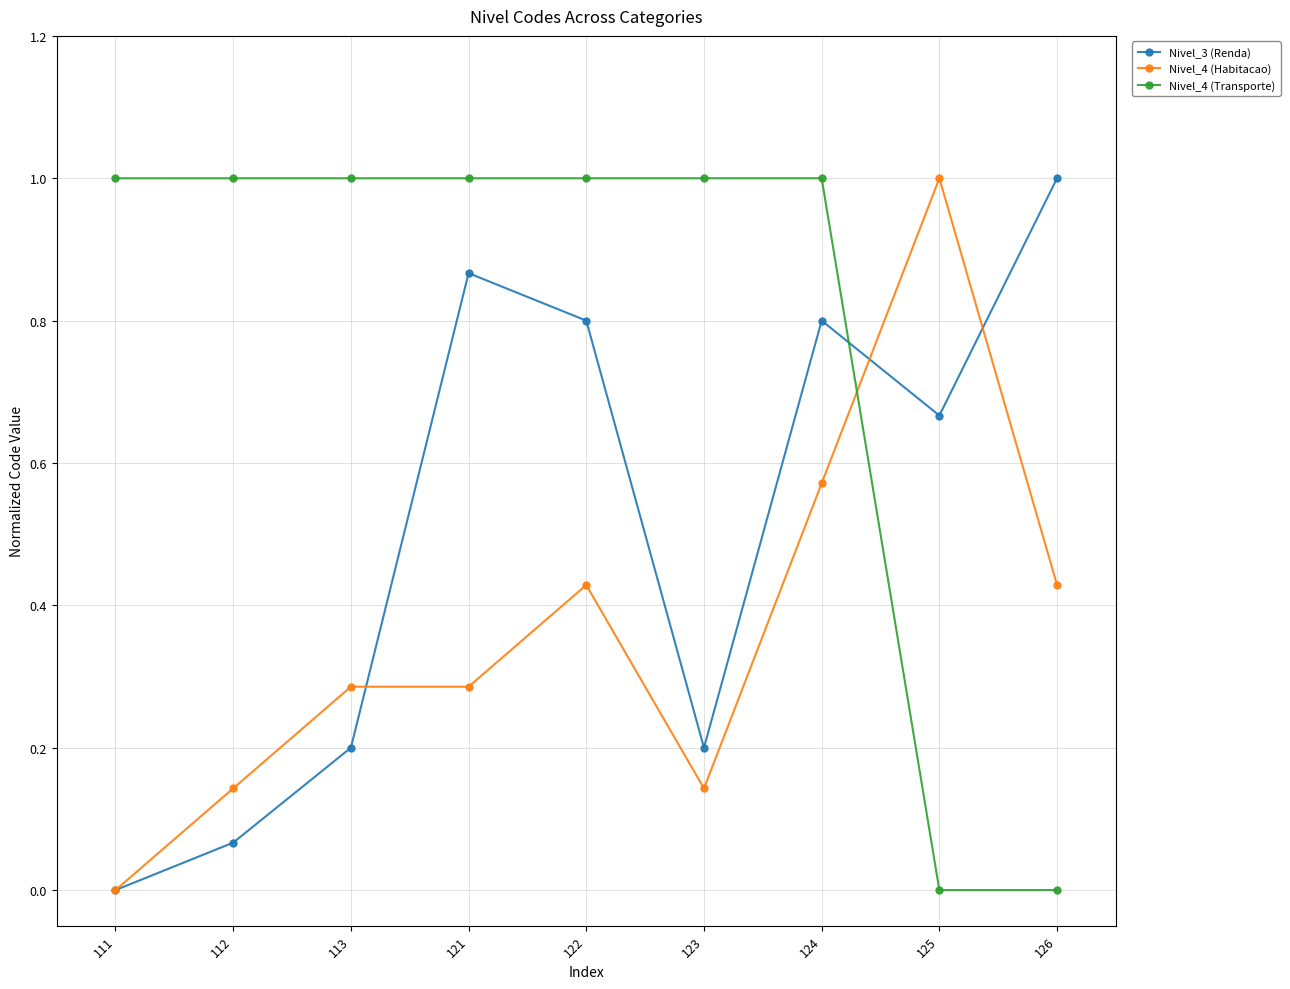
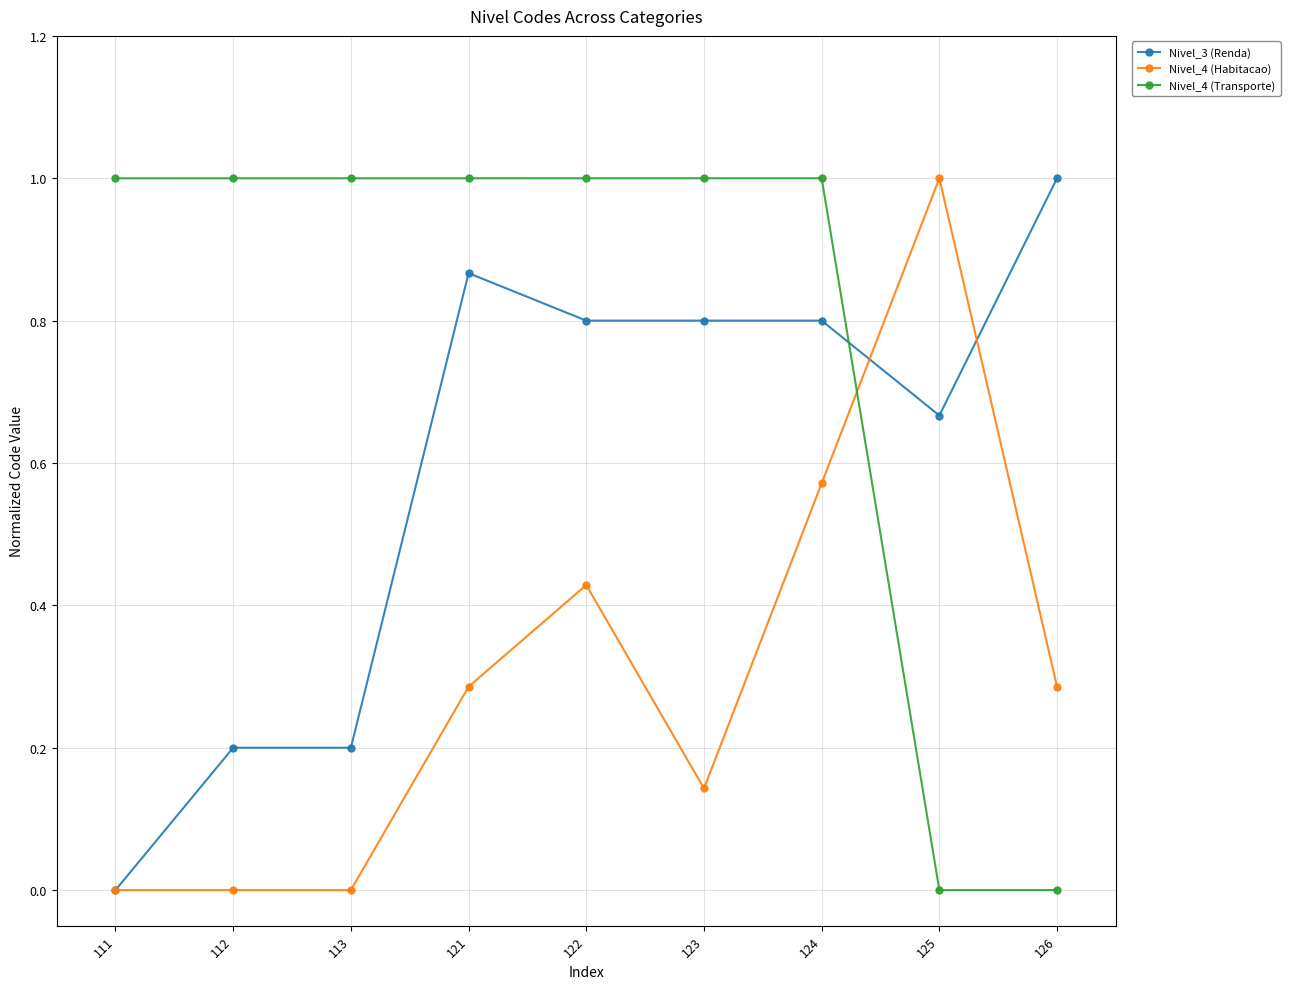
Nivel_3 (Renda), 112: 0.07 -> 0.20
Nivel_4 (Habitacao), 112: 0.14 -> 0.00
Nivel_4 (Habitacao), 113: 0.29 -> 0.00
Nivel_3 (Renda), 123: 0.20 -> 0.80
Nivel_4 (Habitacao), 126: 0.43 -> 0.29
